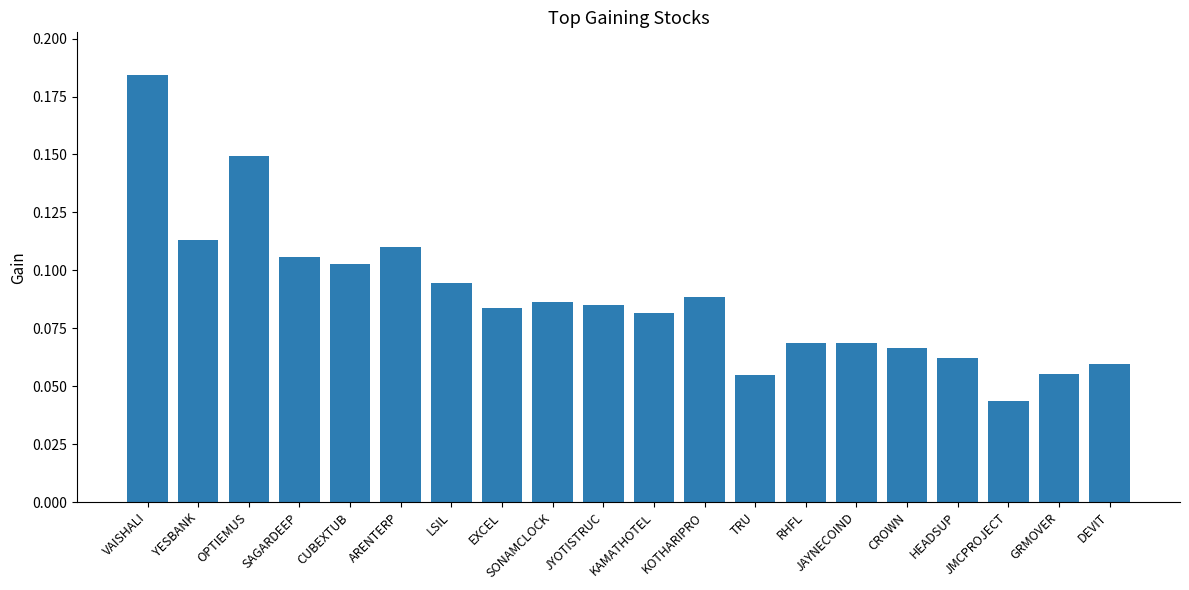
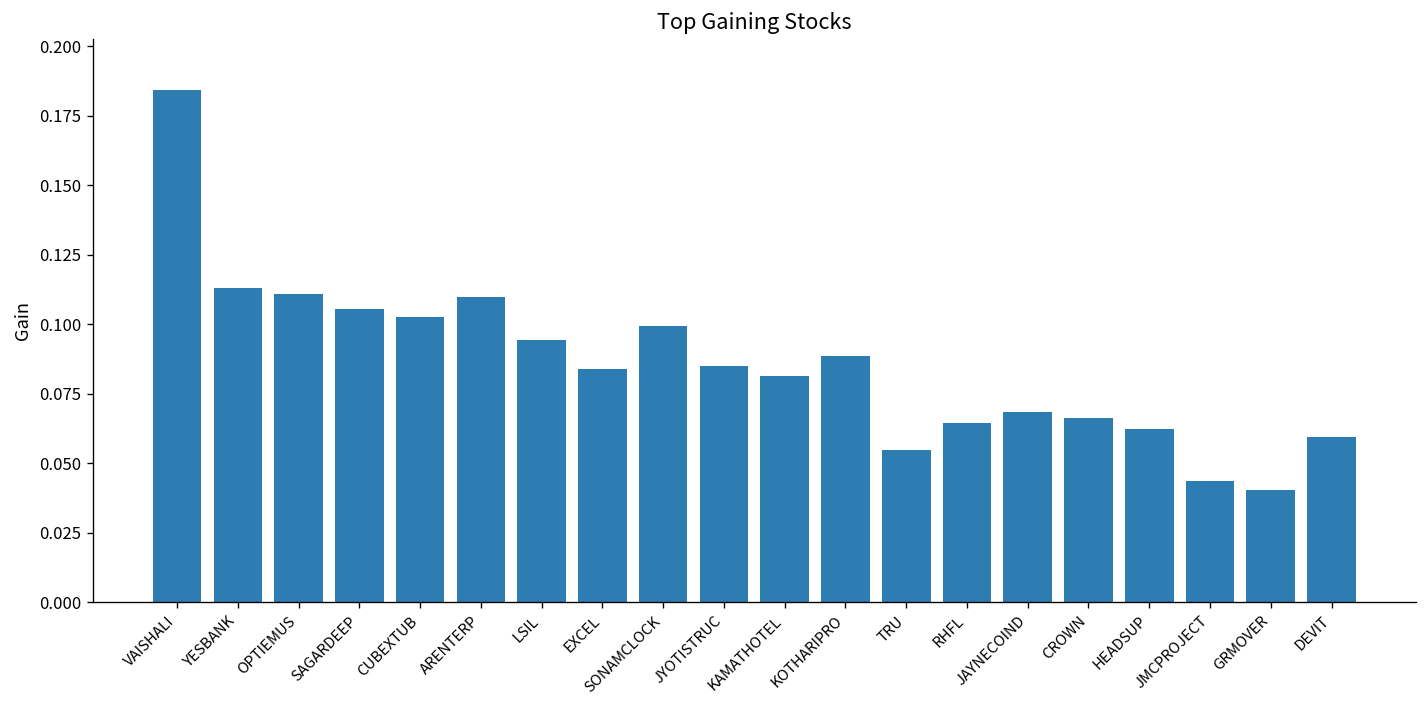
OPTIEMUS: 0.149 -> 0.111
SONAMCLOCK: 0.086 -> 0.100
RHFL: 0.069 -> 0.065
GRMOVER: 0.055 -> 0.040
